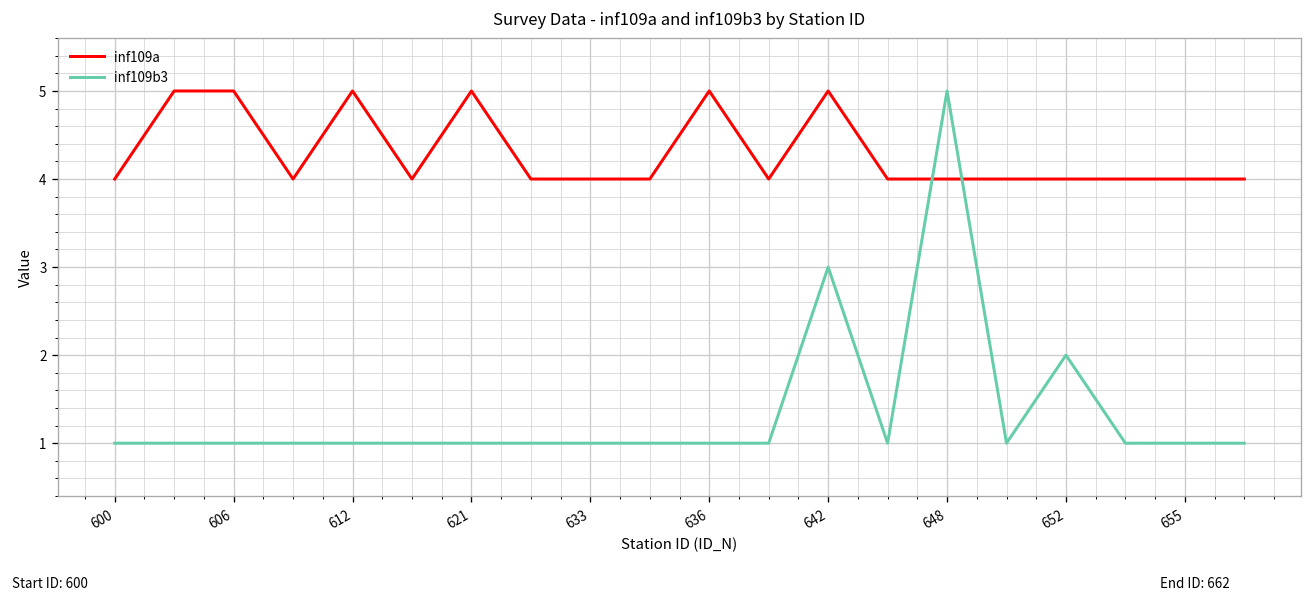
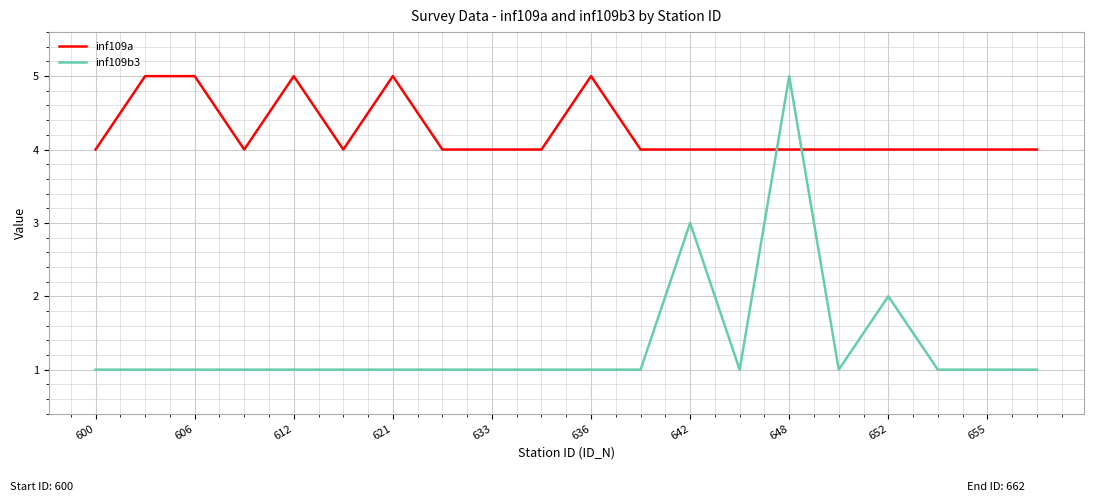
inf109a, 642: 5 -> 4
